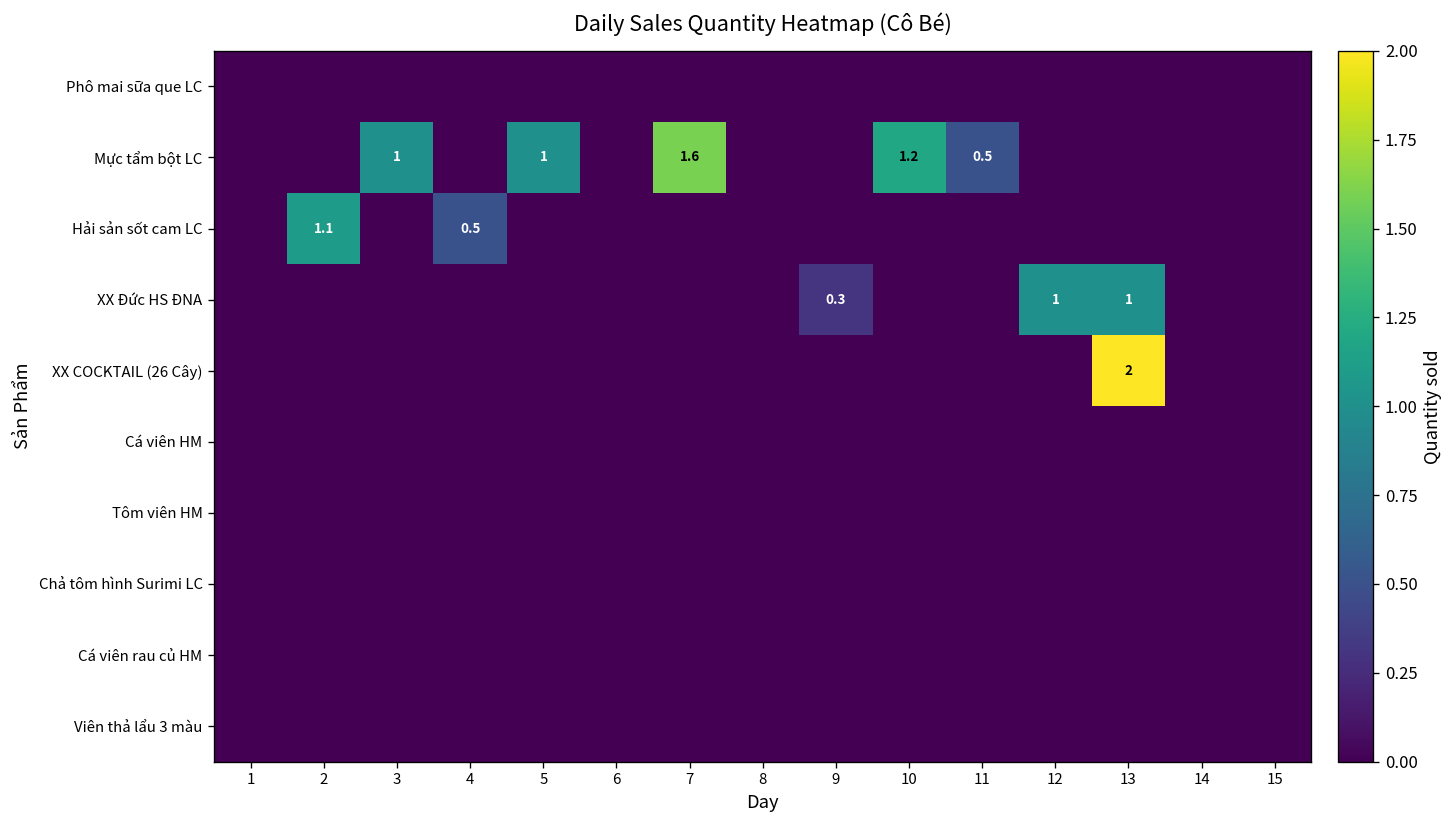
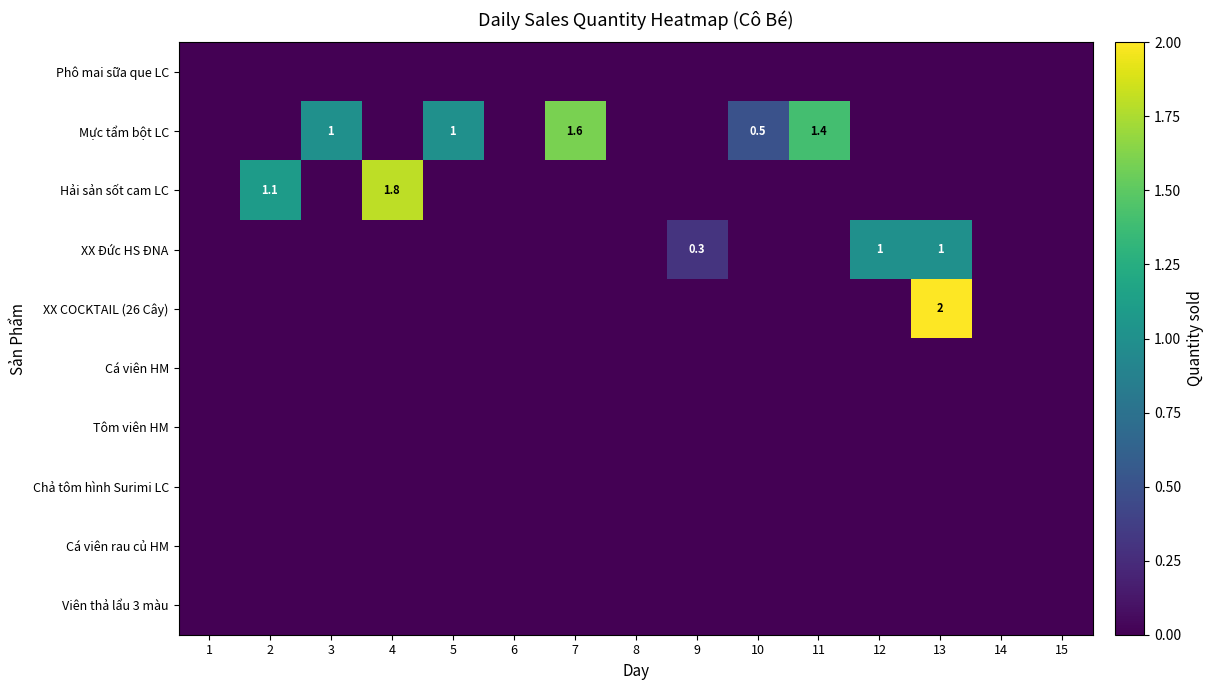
Mực tẩm bột LC, 10: 1.2 -> 0.5
Mực tẩm bột LC, 11: 0.5 -> 1.4
Hải sản sốt cam LC, 4: 0.5 -> 1.8
